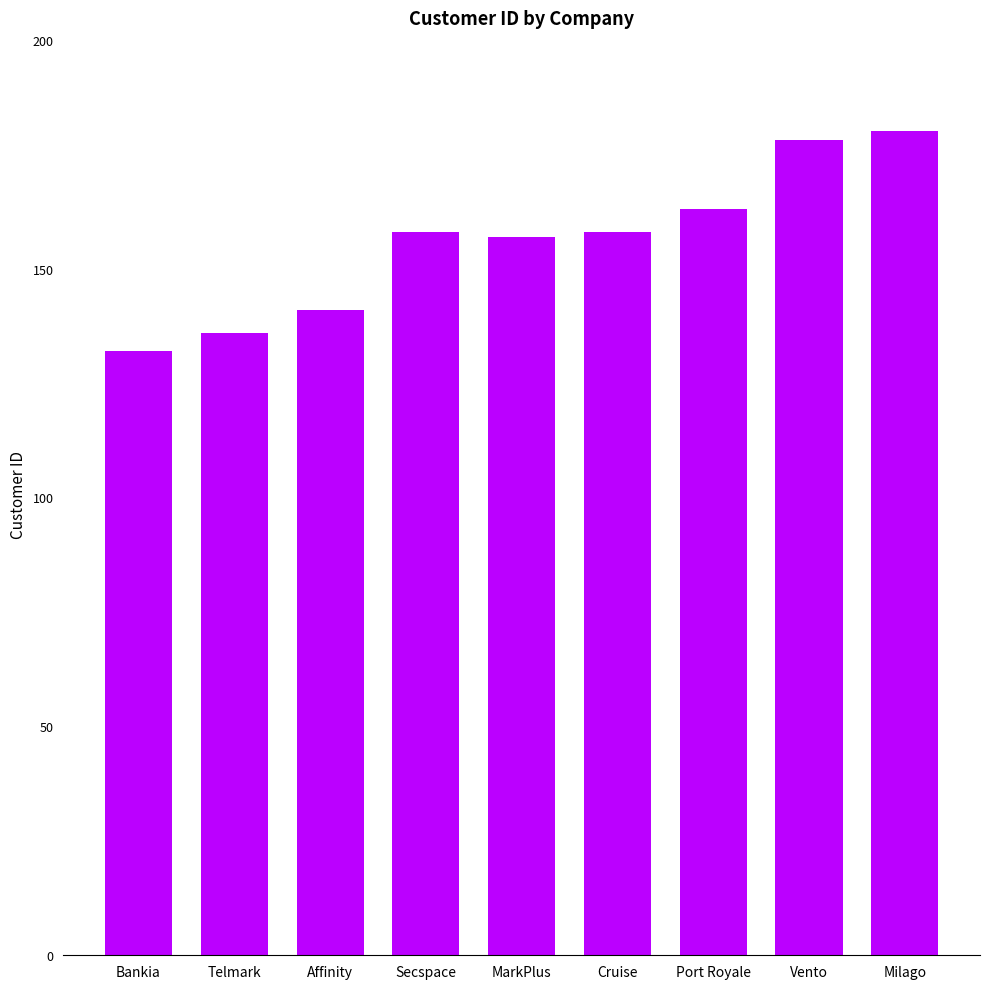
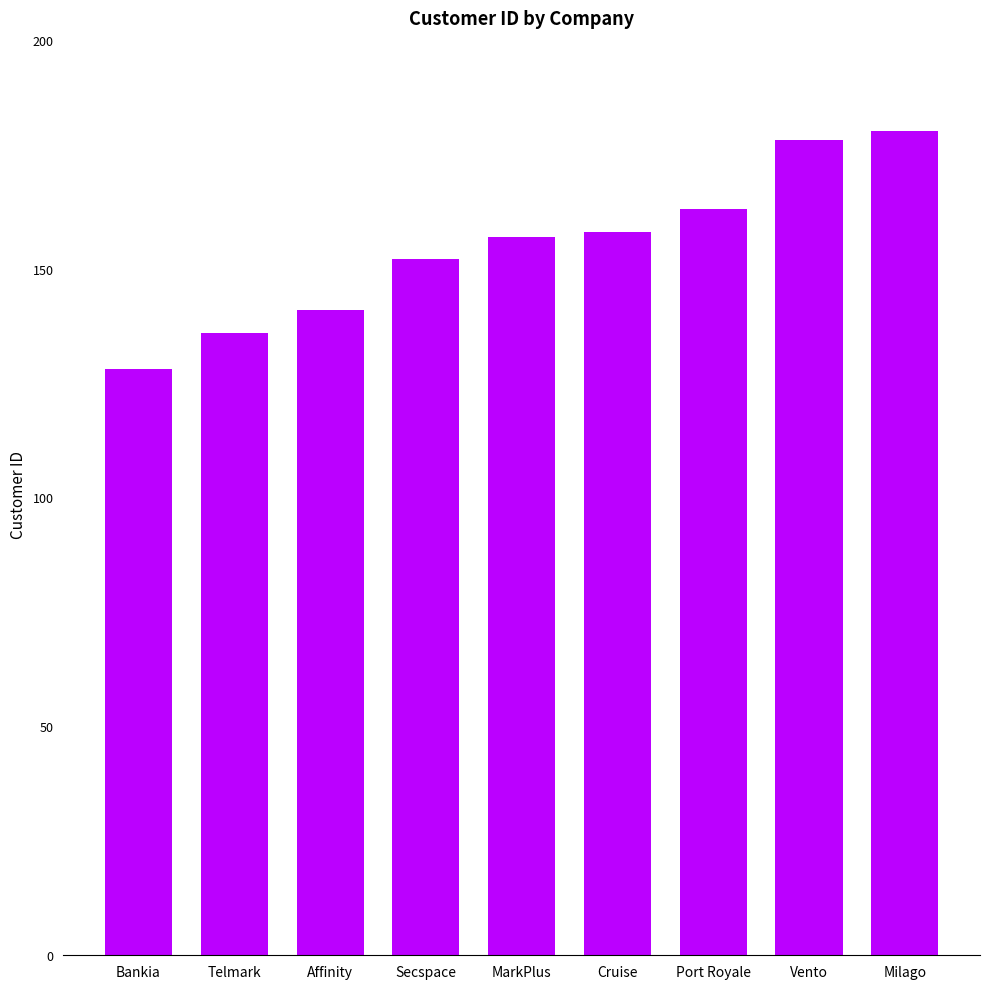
Bankia: 132 -> 128
Secspace: 158 -> 152
